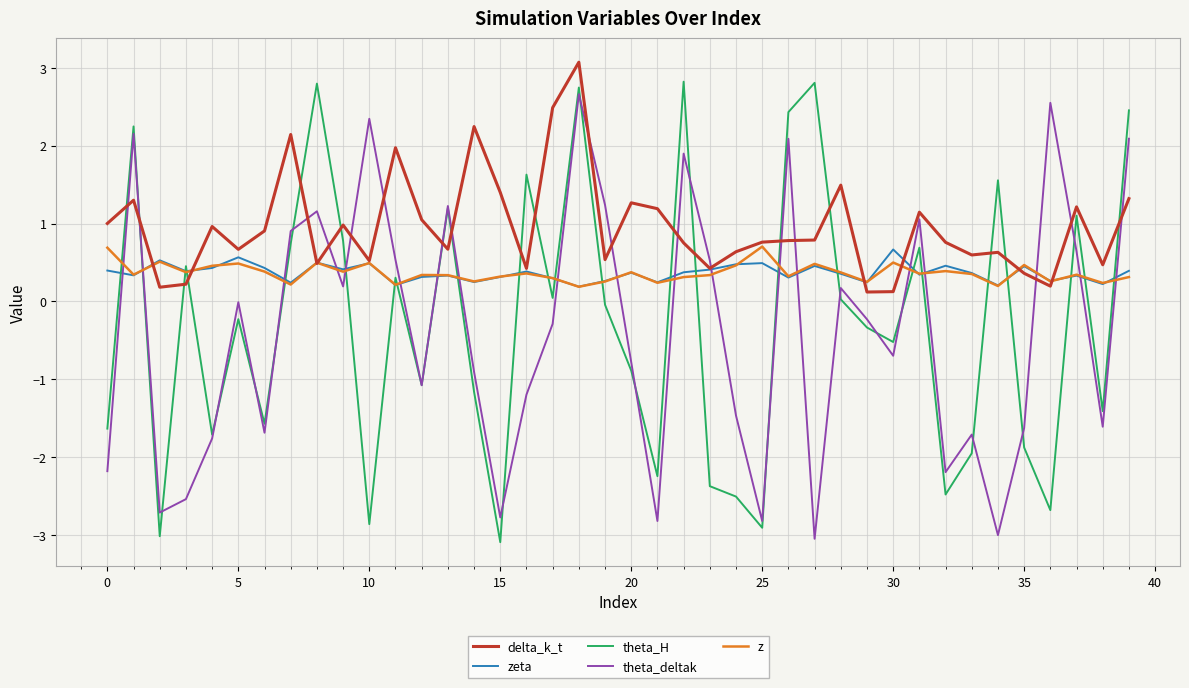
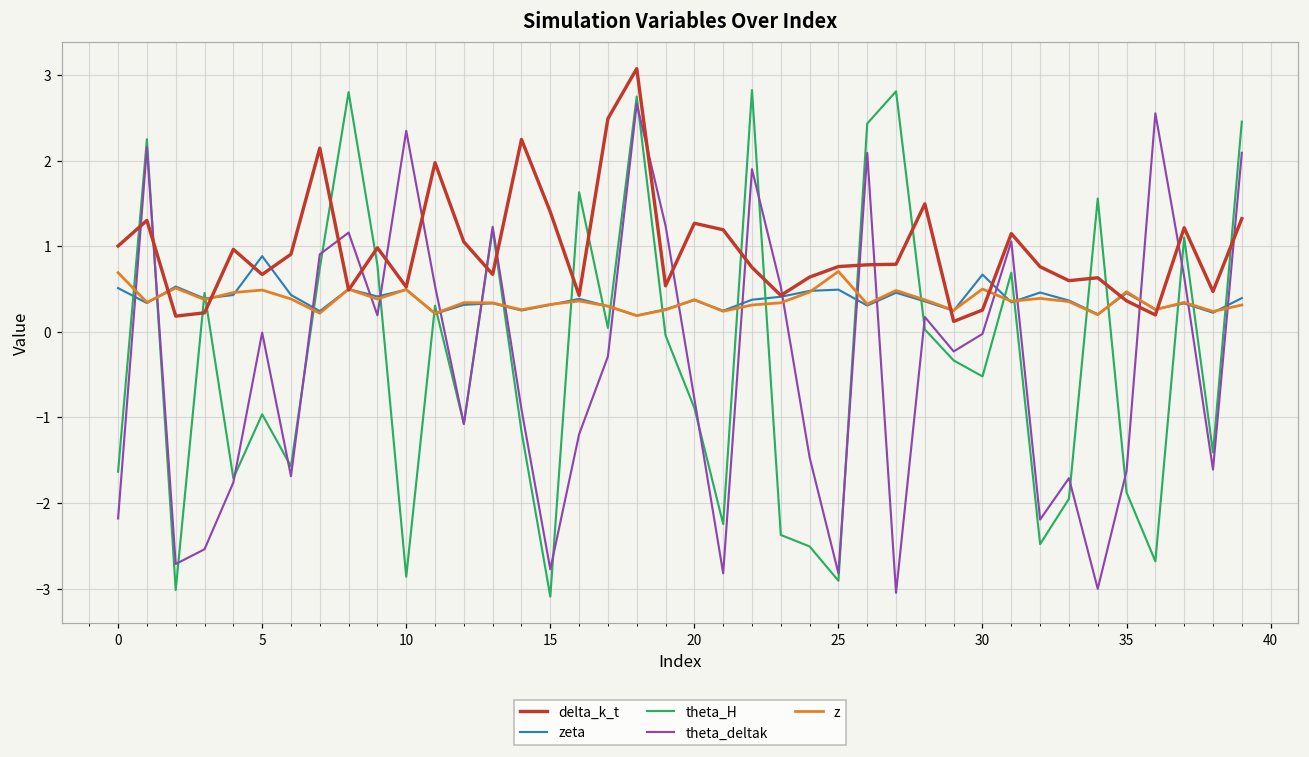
zeta, 0: 0.4 -> 0.5
zeta, 5: 0.6 -> 0.9
theta_H, 5: -0.2 -> -1.0
delta_k_t, 30: 0.1 -> 0.3
theta_deltak, 30: -0.7 -> 0.0
